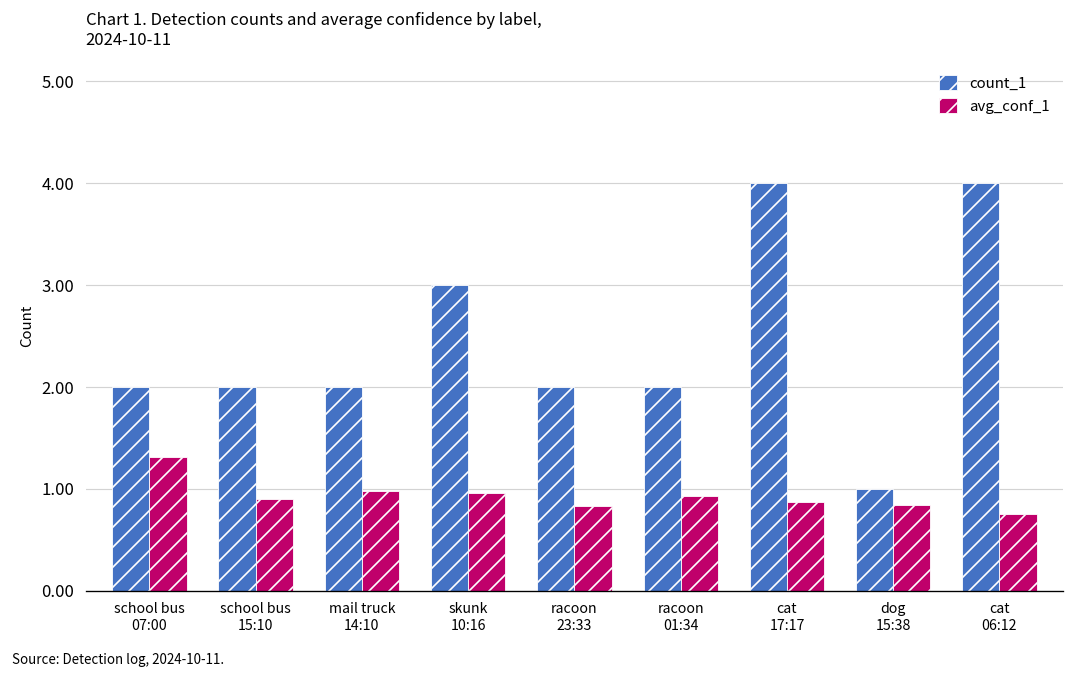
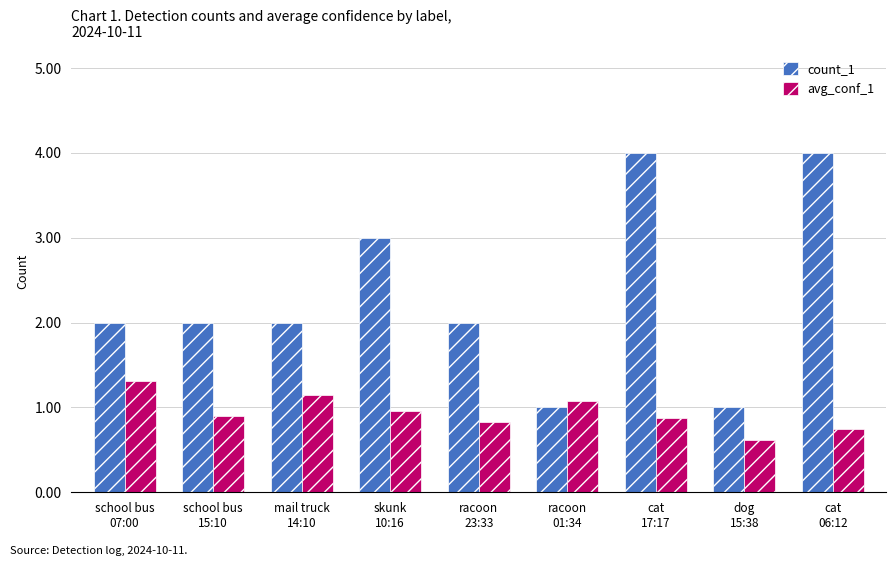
avg_conf_1, mail truck 14:10: 1.0 -> 1.2
count_1, racoon 01:34: 2 -> 1
avg_conf_1, racoon 01:34: 0.9 -> 1.1
avg_conf_1, dog 15:38: 0.8 -> 0.6
